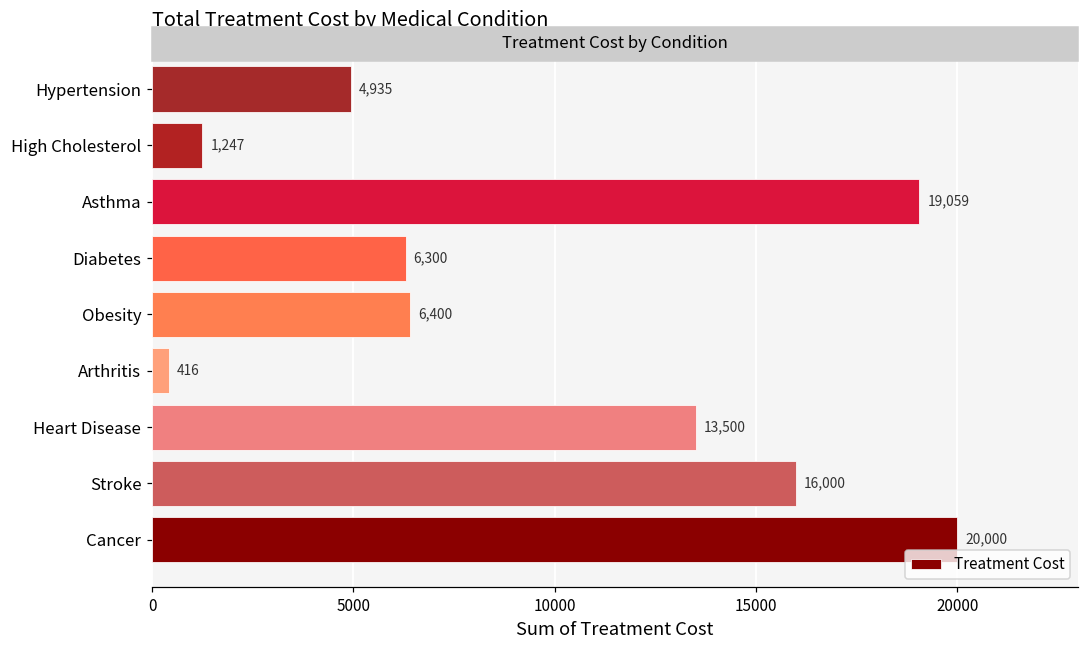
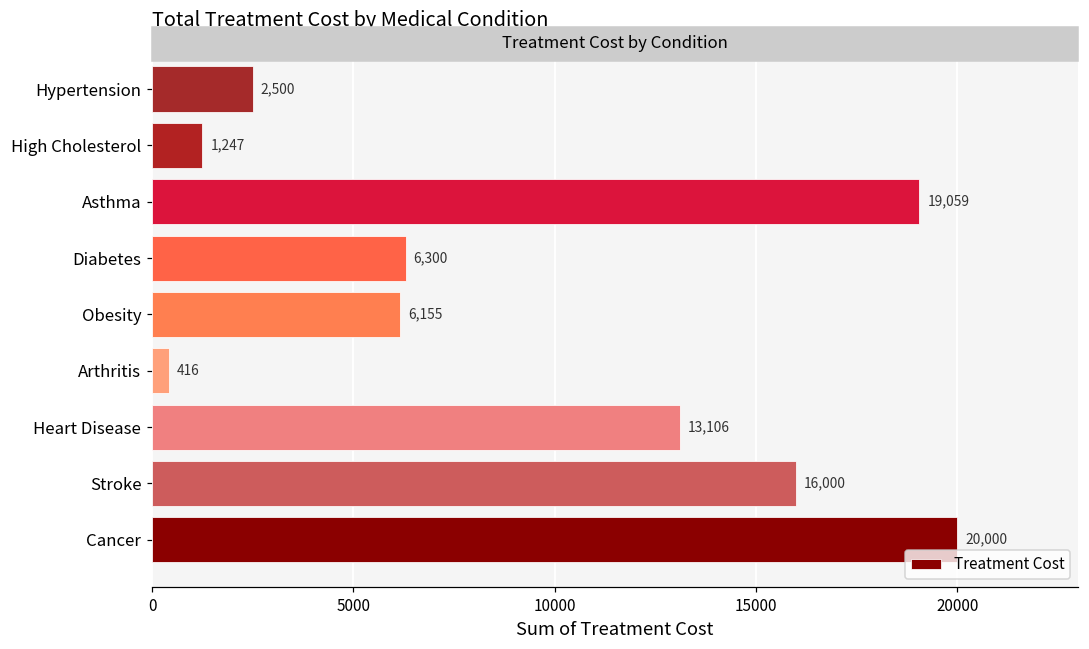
Hypertension: 4,935 -> 2,500
Obesity: 6,400 -> 6,155
Heart Disease: 13,500 -> 13,106
